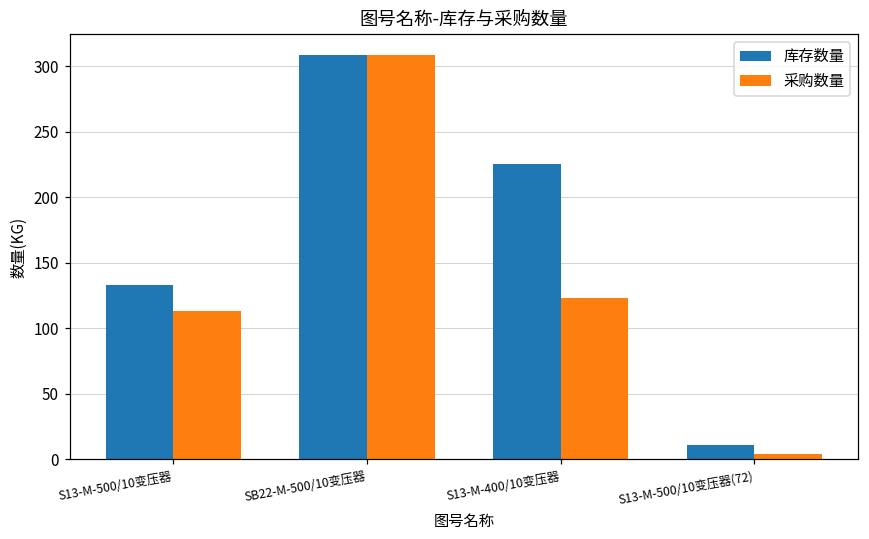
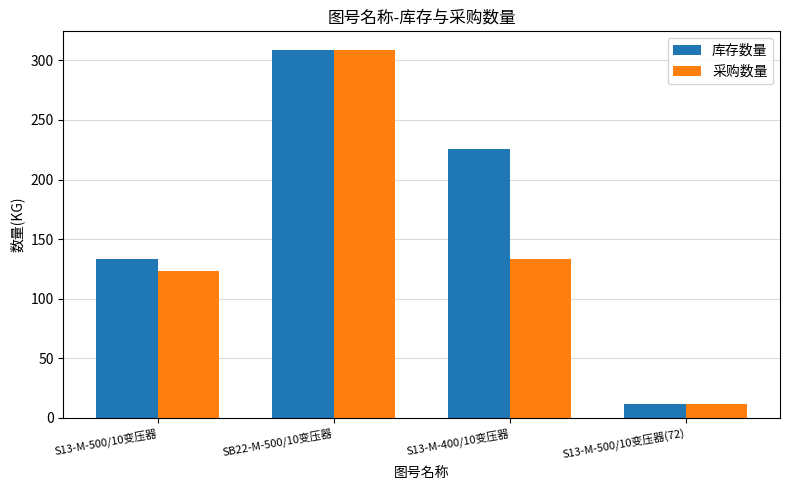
采购数量, S13-M-500/10变压器: 113 -> 123
采购数量, S13-M-400/10变压器: 124 -> 134
采购数量, S13-M-500/10变压器(72): 4 -> 11
